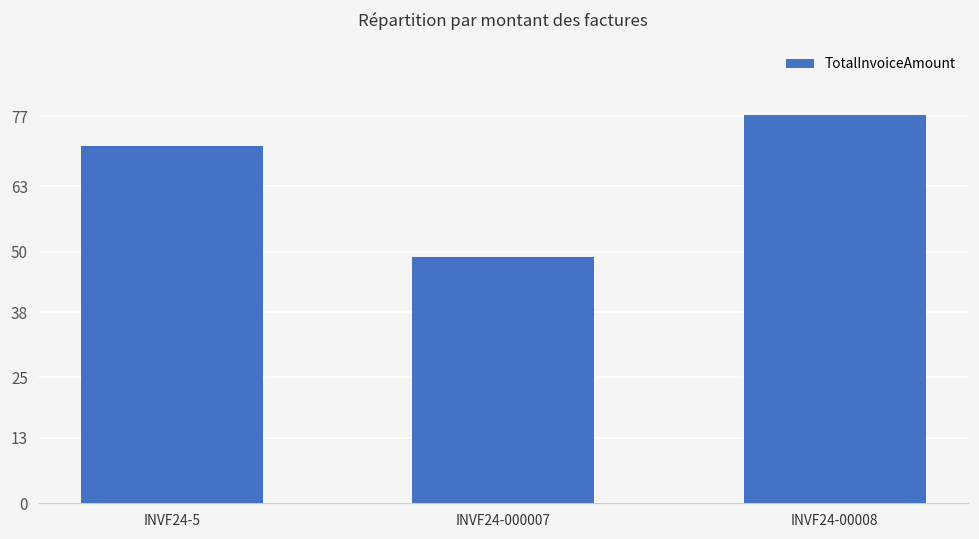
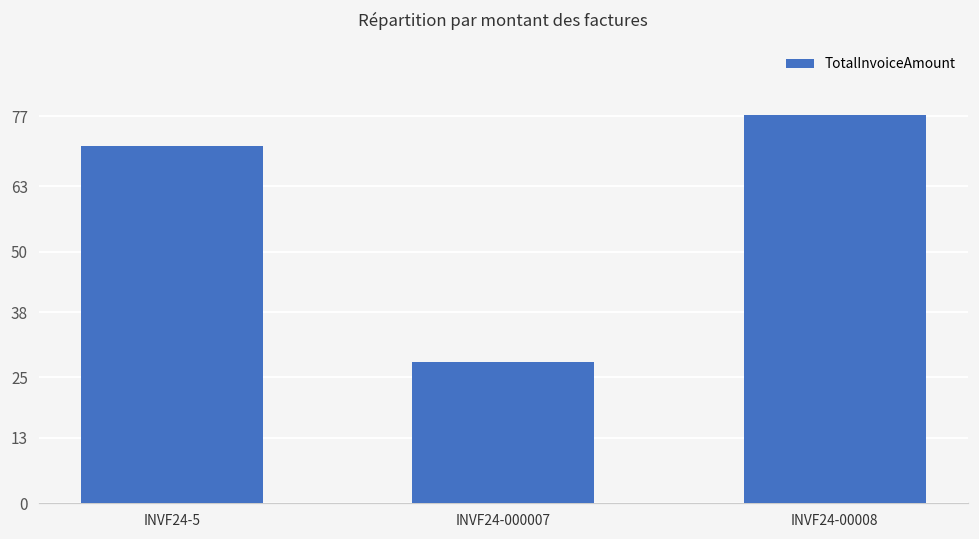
INVF24-000007: 49 -> 28
